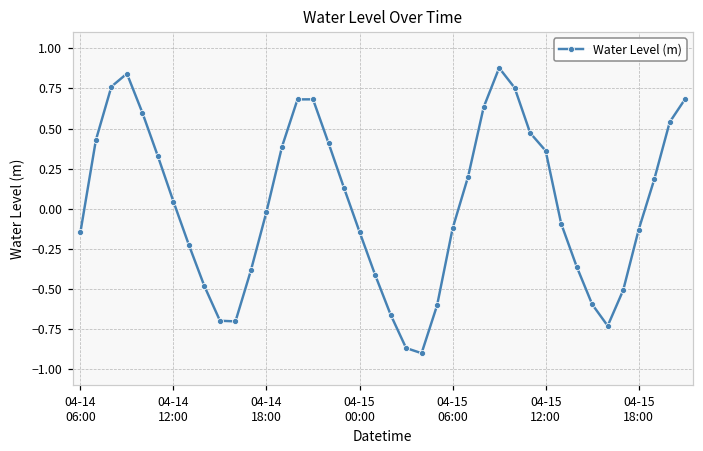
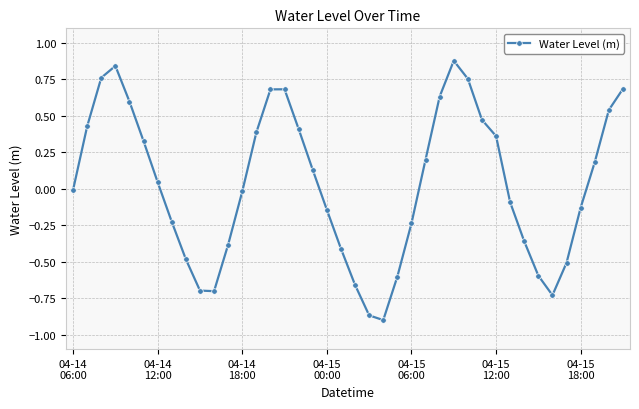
04-14 06:00: -0.15 -> -0.01
04-15 06:00: -0.12 -> -0.24
